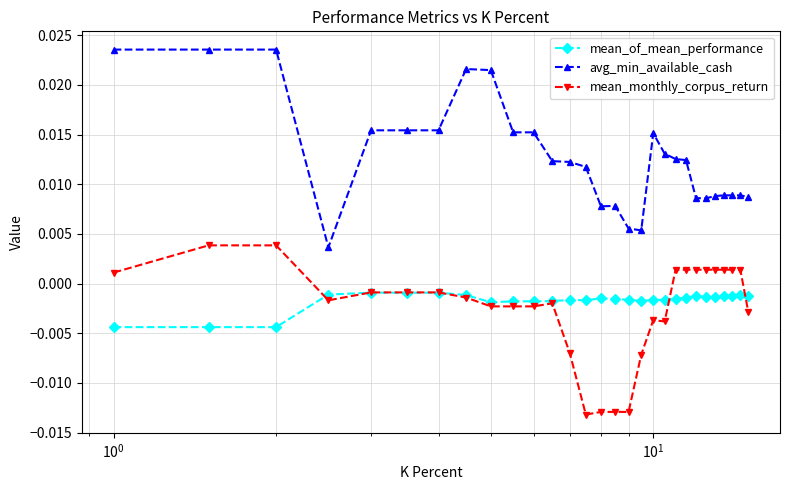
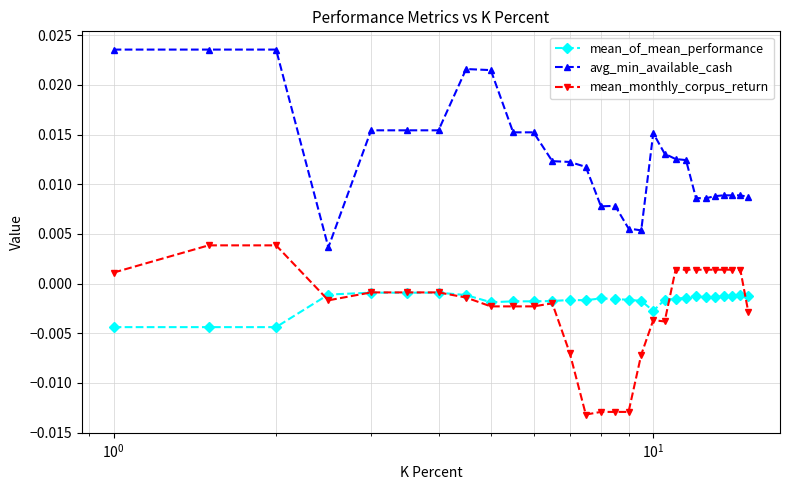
mean_of_mean_performance, 10^1: -0.002 -> -0.003
